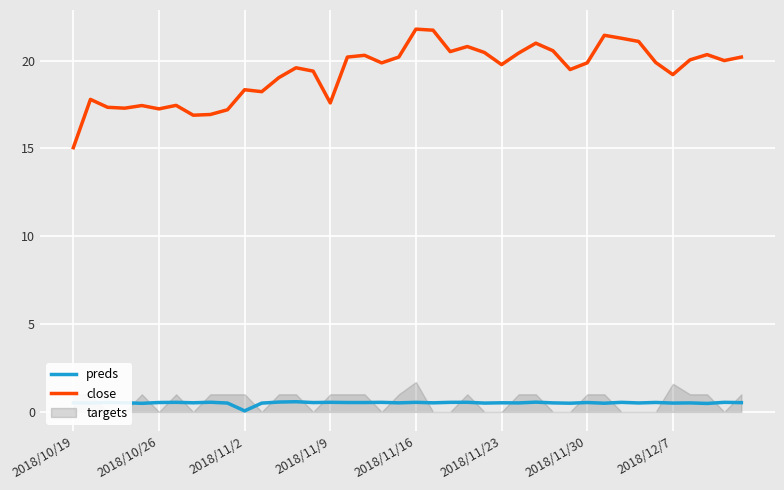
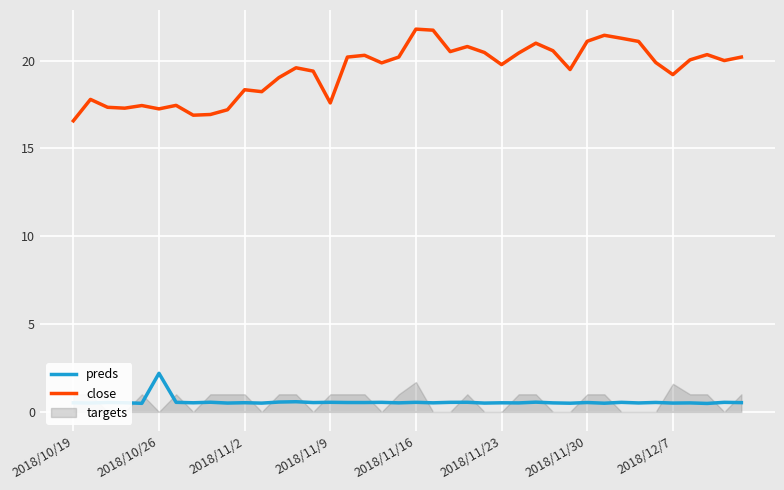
close, 2018/10/19: 15.0 -> 16.6
preds, 2018/10/26: 0.5 -> 2.2
preds, 2018/11/2: 0.1 -> 0.5
close, 2018/11/30: 19.9 -> 21.1
